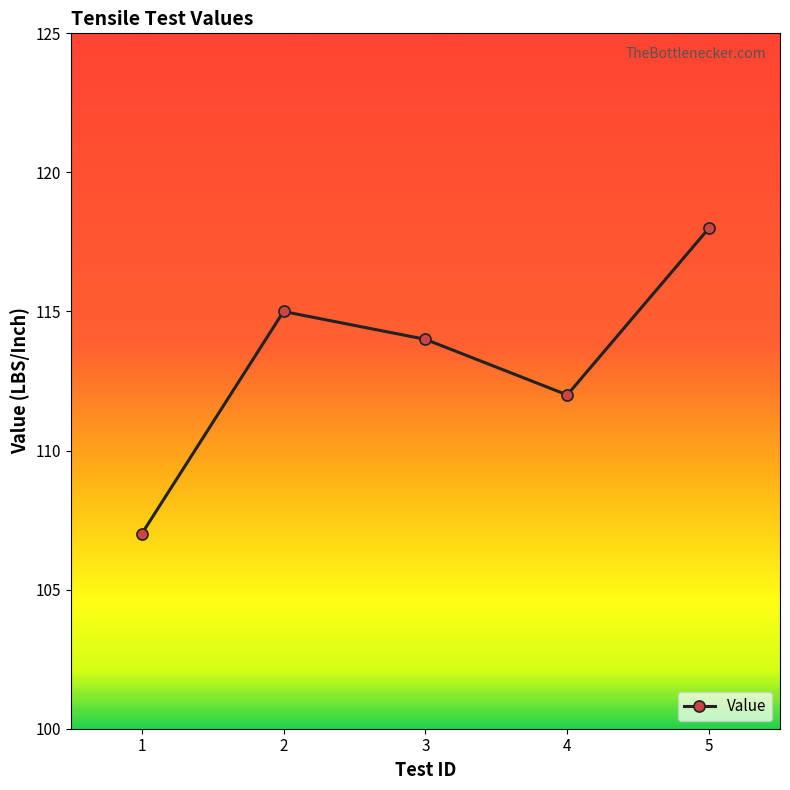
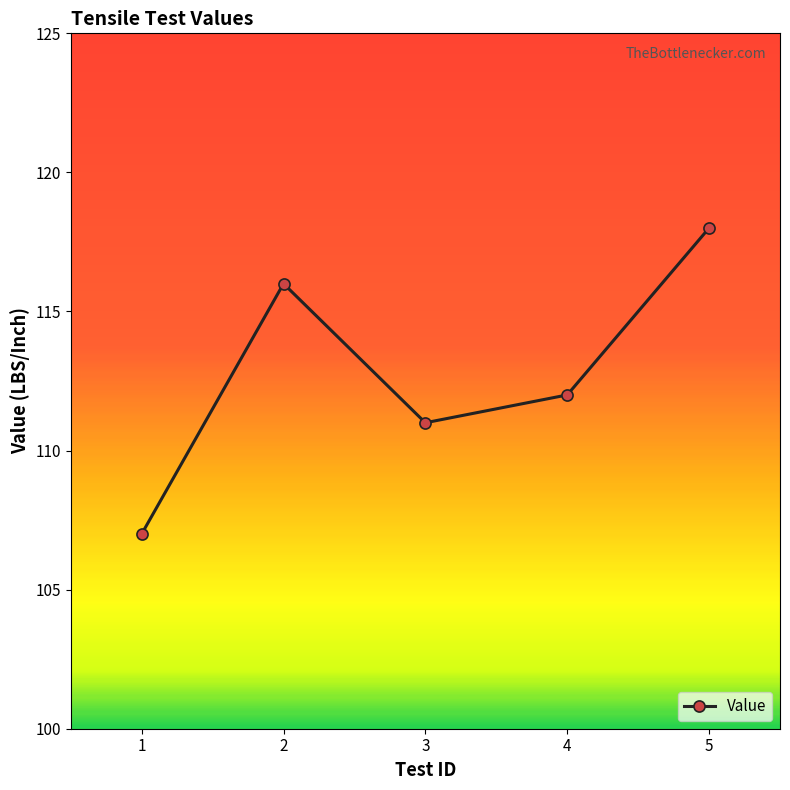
2: 115 -> 116
3: 114 -> 111
